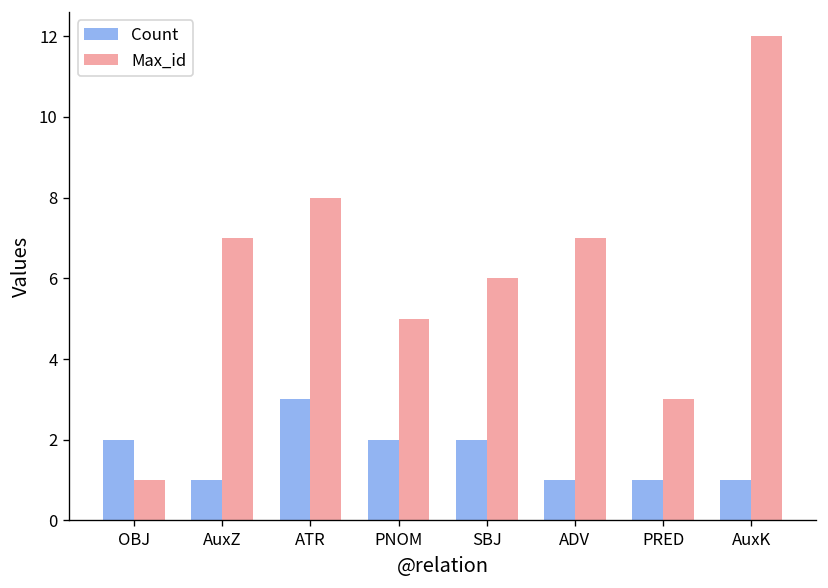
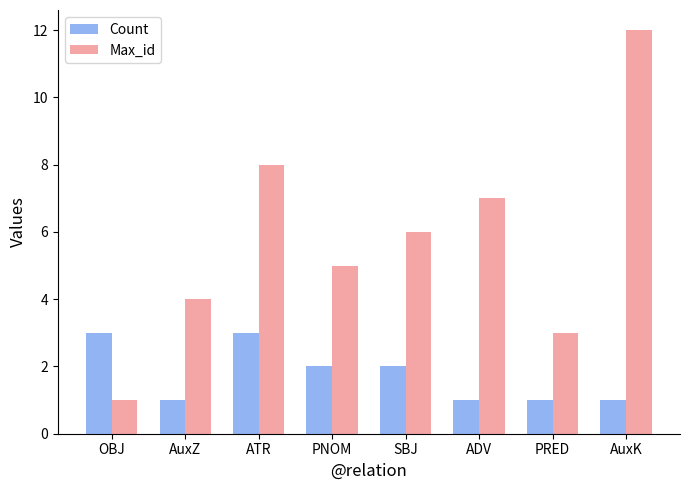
Count, OBJ: 2 -> 3
Max_id, AuxZ: 7 -> 4
